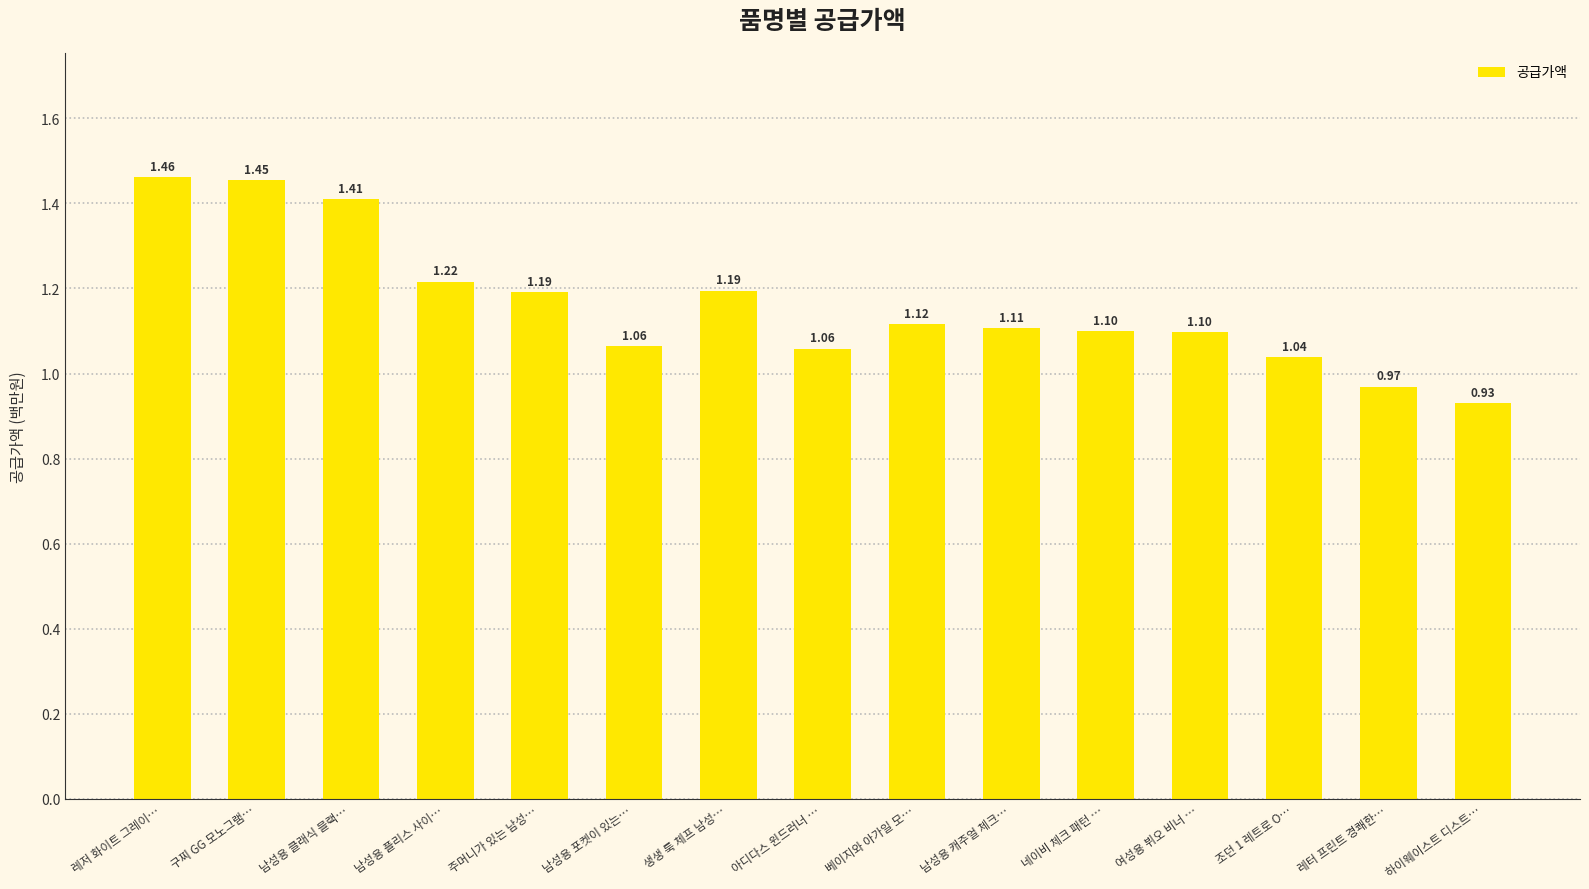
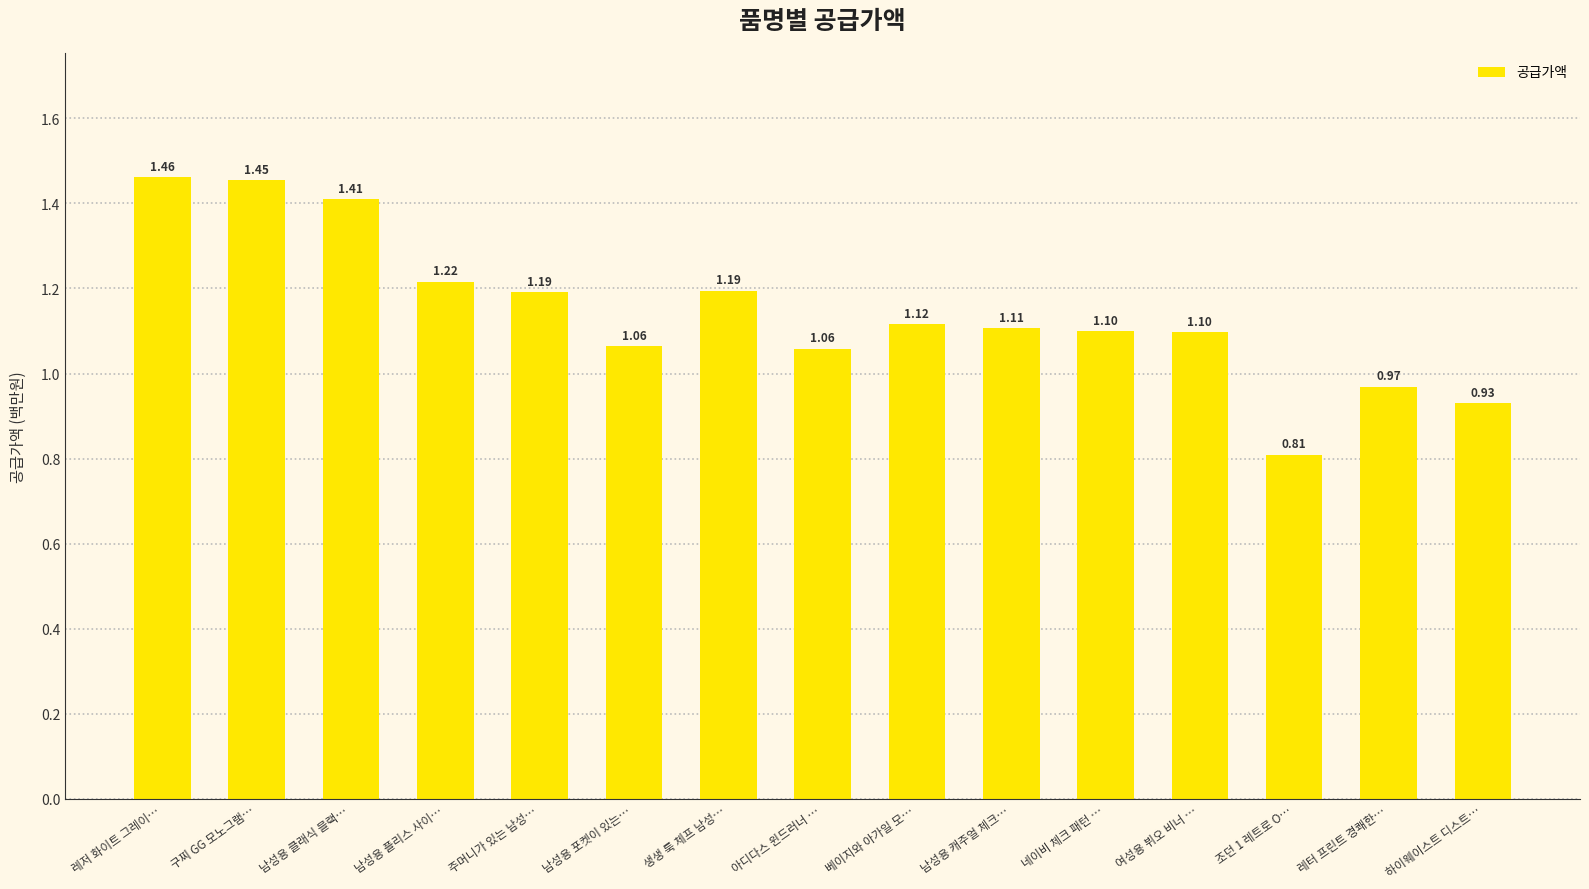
조던 1 레트로 O…: 1.04 -> 0.81
